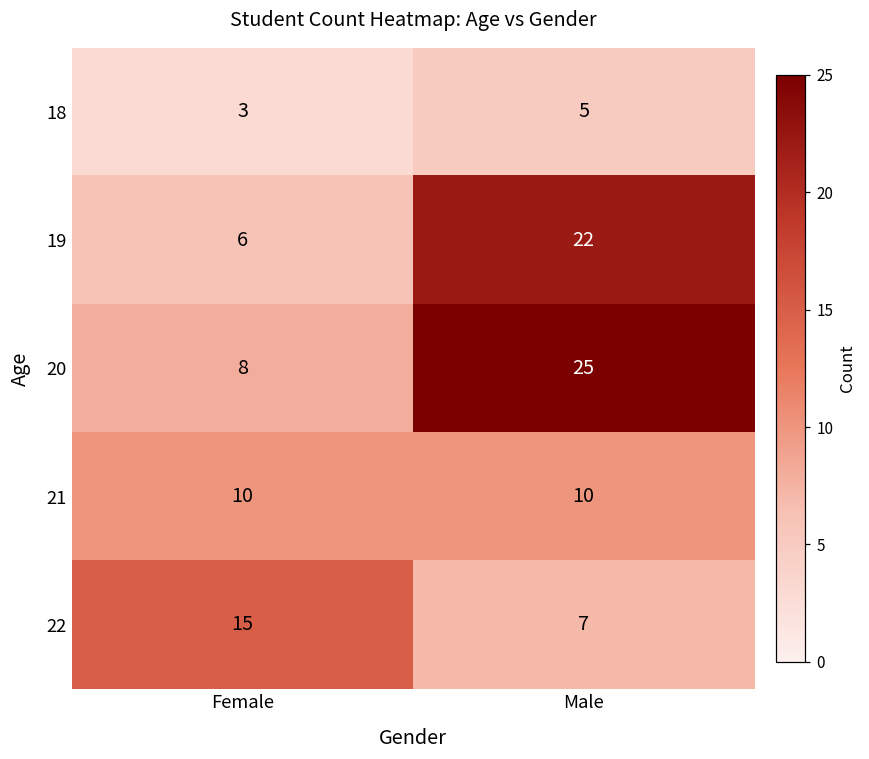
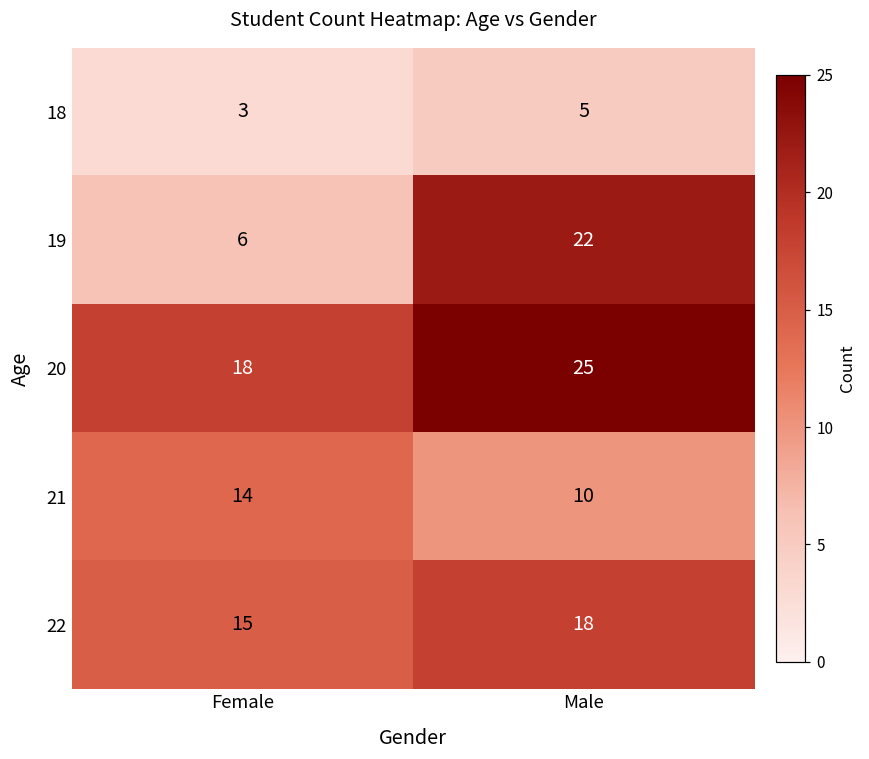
20, Female: 8 -> 18
21, Female: 10 -> 14
22, Male: 7 -> 18
